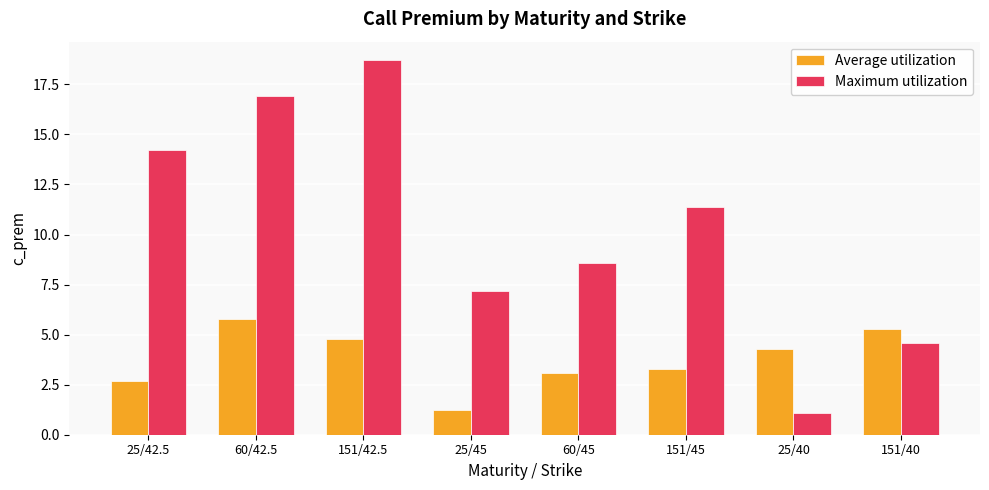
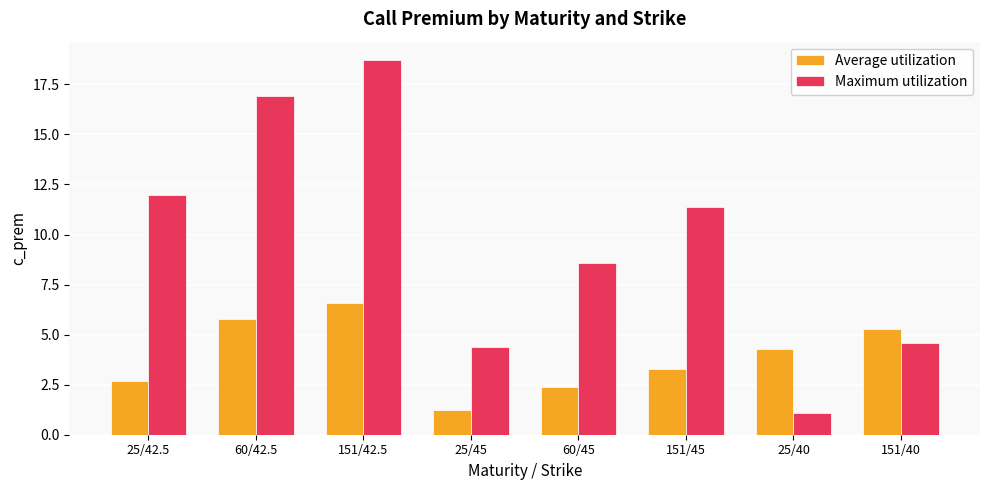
Maximum utilization, 25/42.5: 14.2 -> 12.0
Average utilization, 151/42.5: 4.8 -> 6.6
Maximum utilization, 25/45: 7.2 -> 4.4
Average utilization, 60/45: 3.1 -> 2.4
